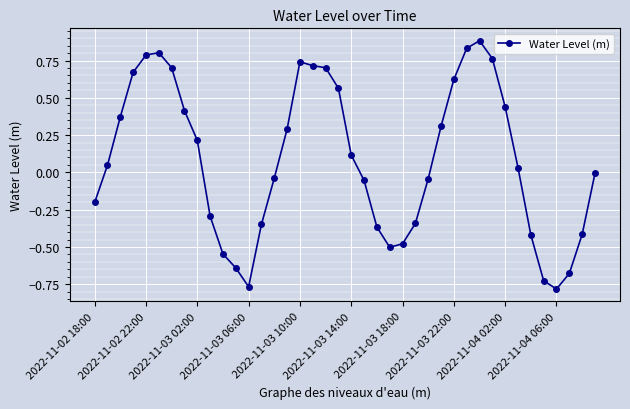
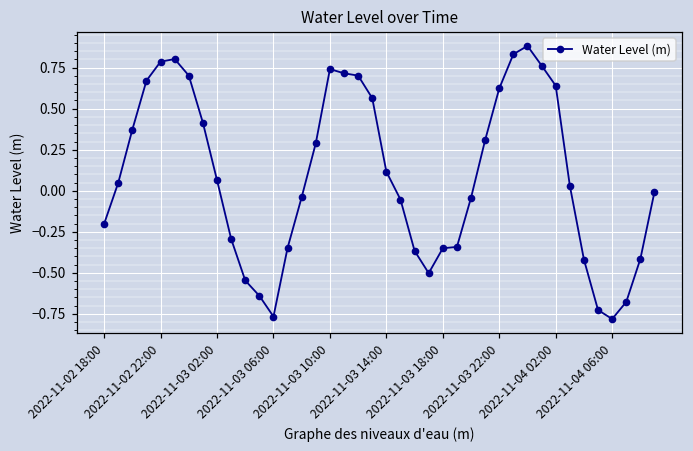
2022-11-03 02:00: 0.21 -> 0.06
2022-11-03 18:00: -0.48 -> -0.35
2022-11-04 02:00: 0.44 -> 0.64
